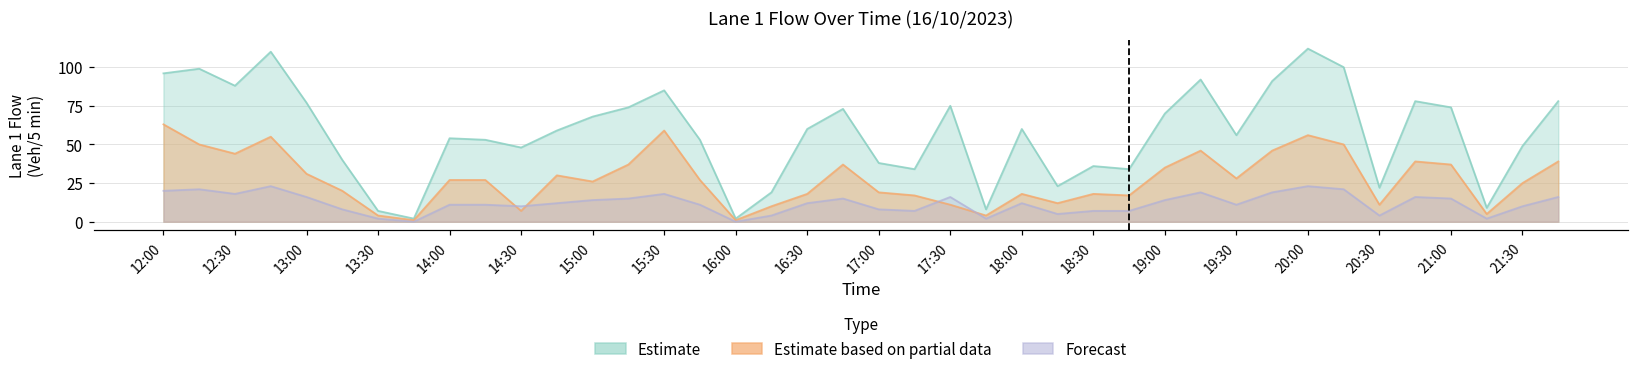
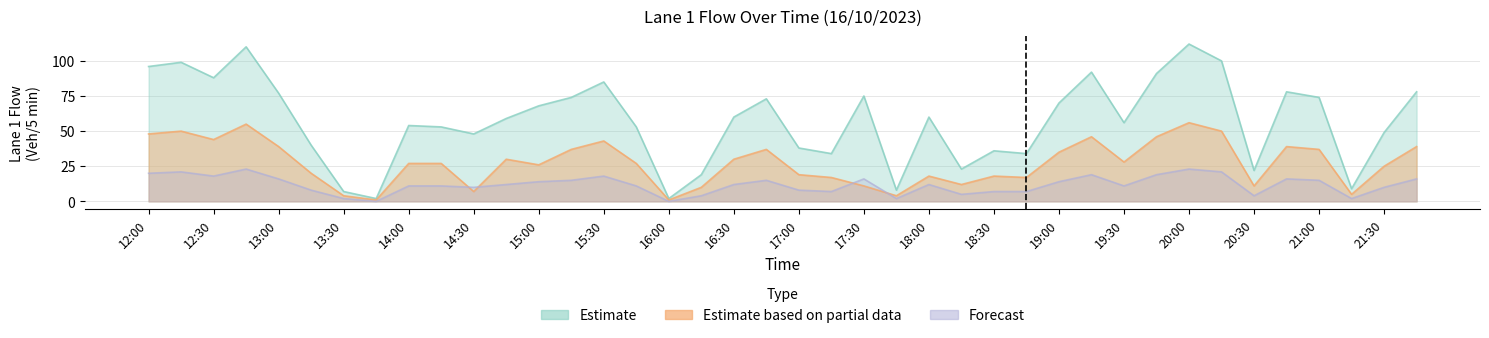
Estimate based on partial data, 12:00: 63 -> 48
Estimate based on partial data, 13:00: 31 -> 39
Estimate based on partial data, 15:30: 59 -> 43
Estimate based on partial data, 16:30: 18 -> 30
